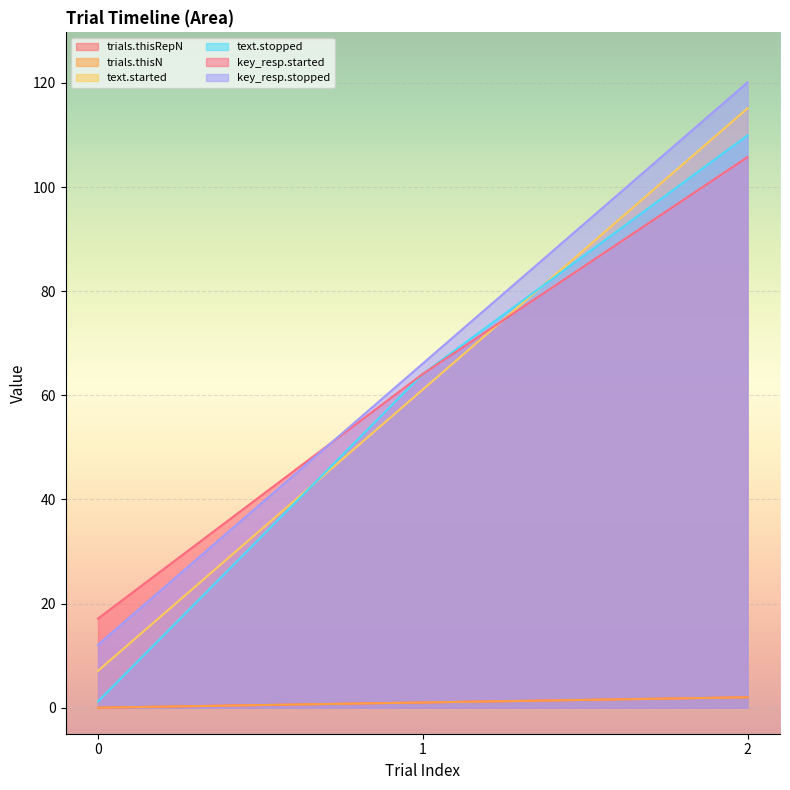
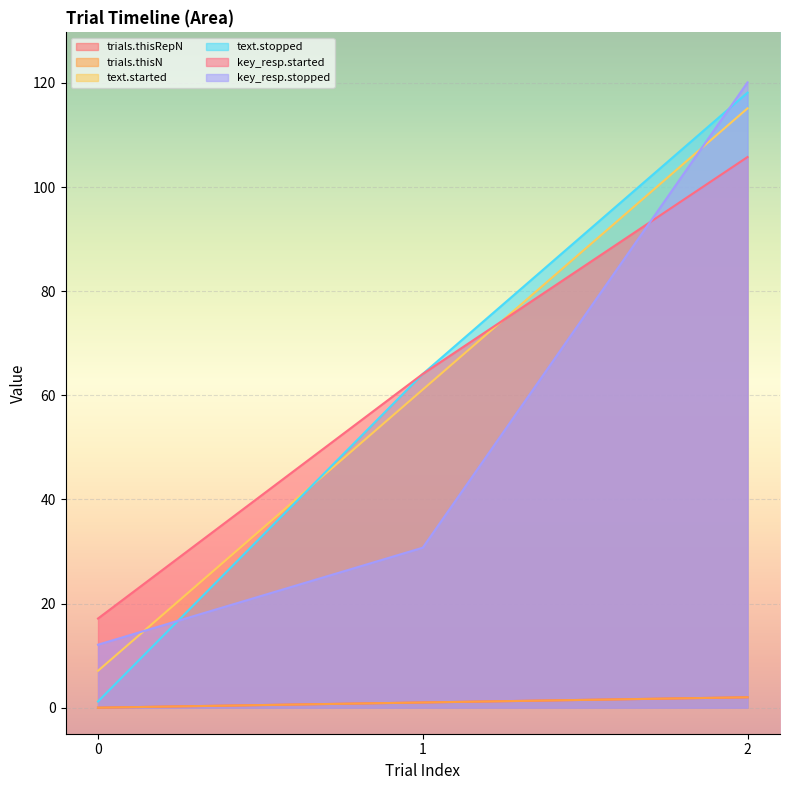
key_resp.stopped, 1: 66 -> 31
text.stopped, 2: 110 -> 118
